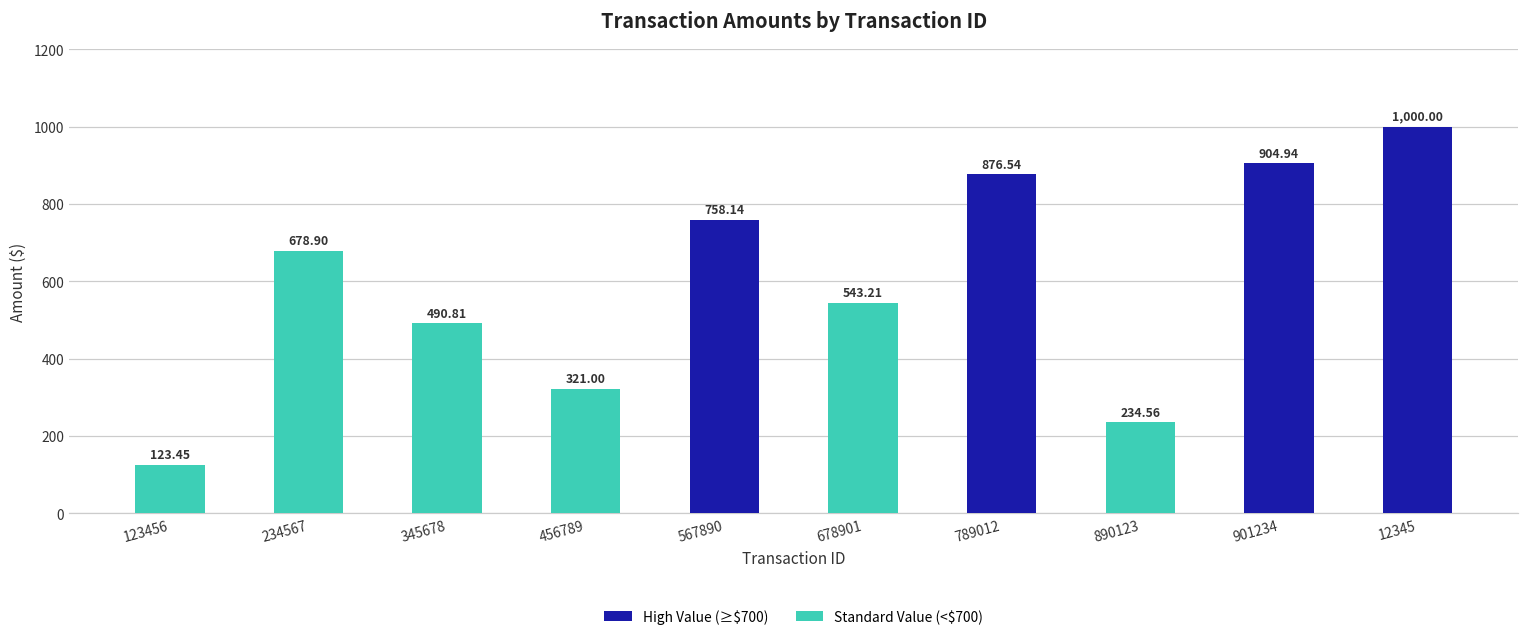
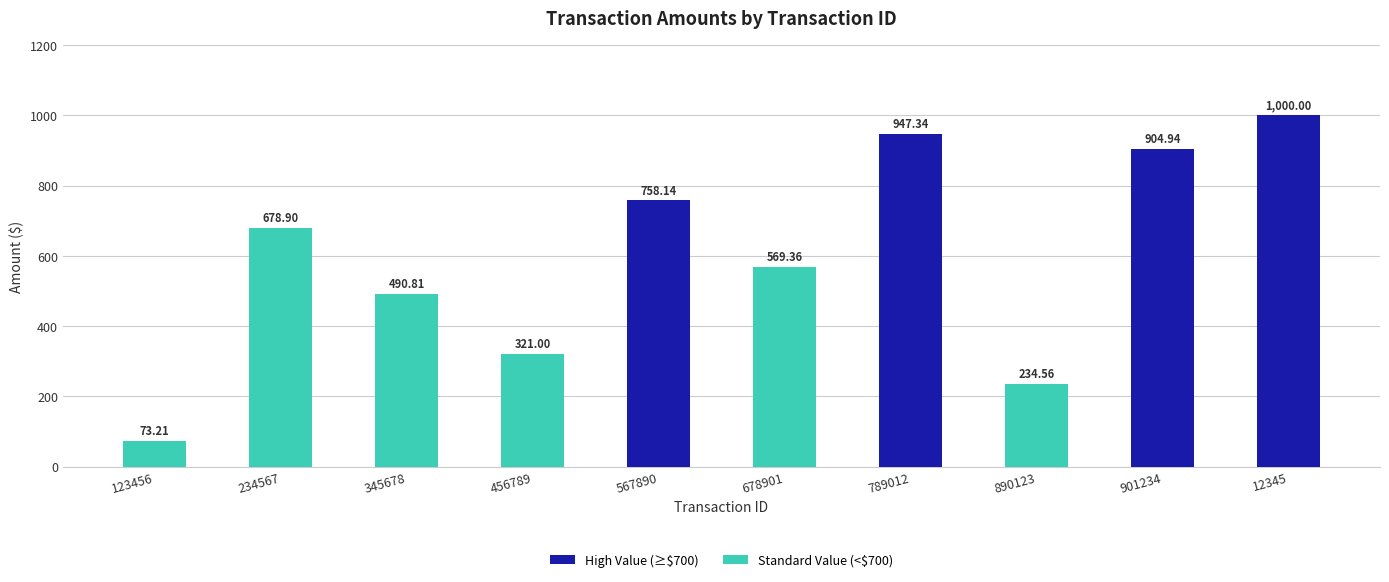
123456: 123.45 -> 73.21
678901: 543.21 -> 569.36
789012: 876.54 -> 947.34
